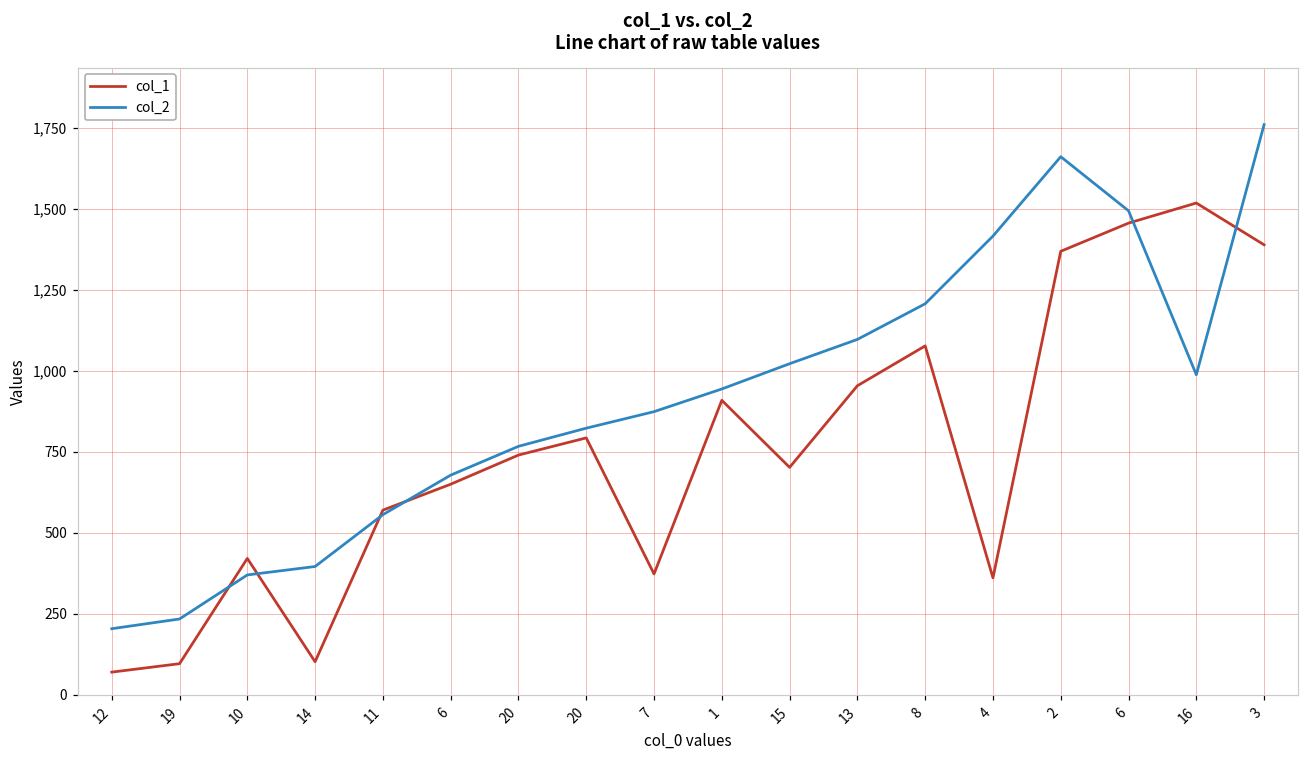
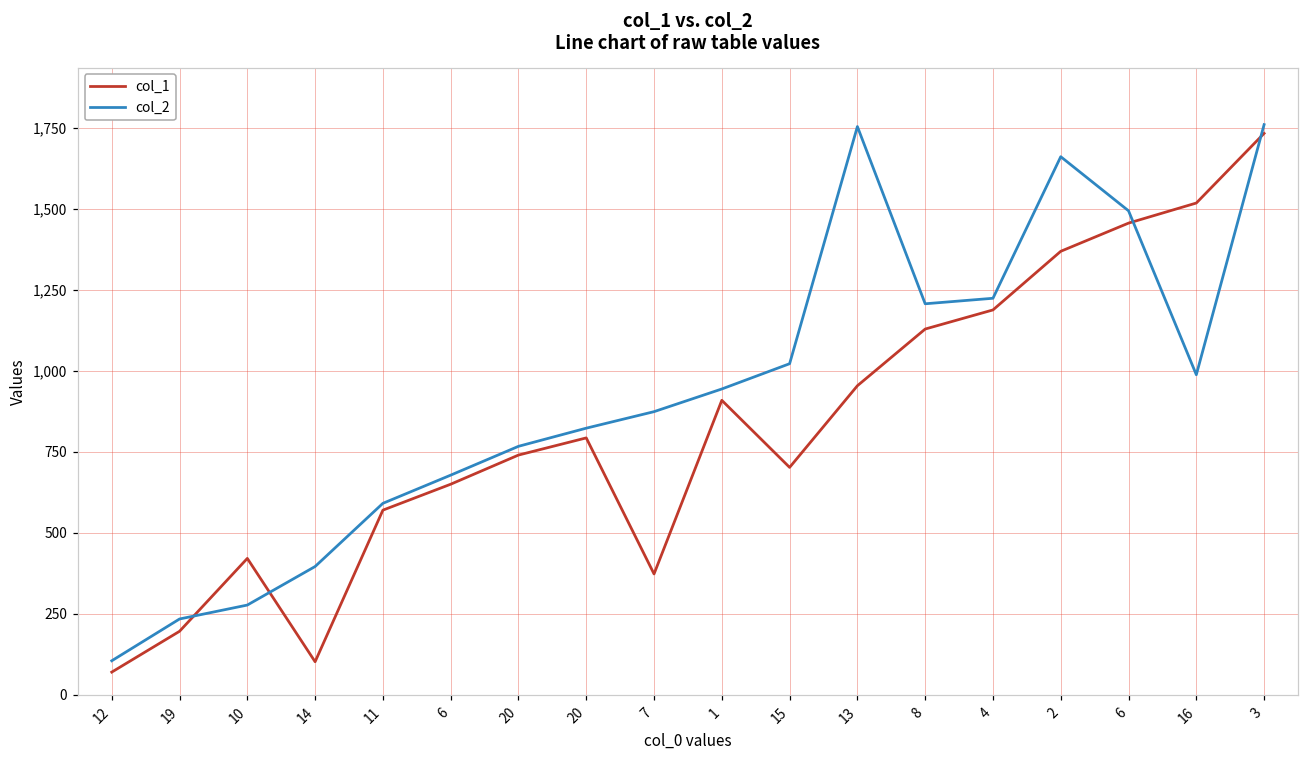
col_2, 12: 200 -> 110
col_1, 19: 100 -> 200
col_2, 10: 370 -> 280
col_2, 11: 560 -> 590
col_2, 13: 1,100 -> 1,750
col_1, 8: 1,080 -> 1,130
col_1, 4: 360 -> 1,190
col_2, 4: 1,420 -> 1,220
col_1, 3: 1,390 -> 1,730
